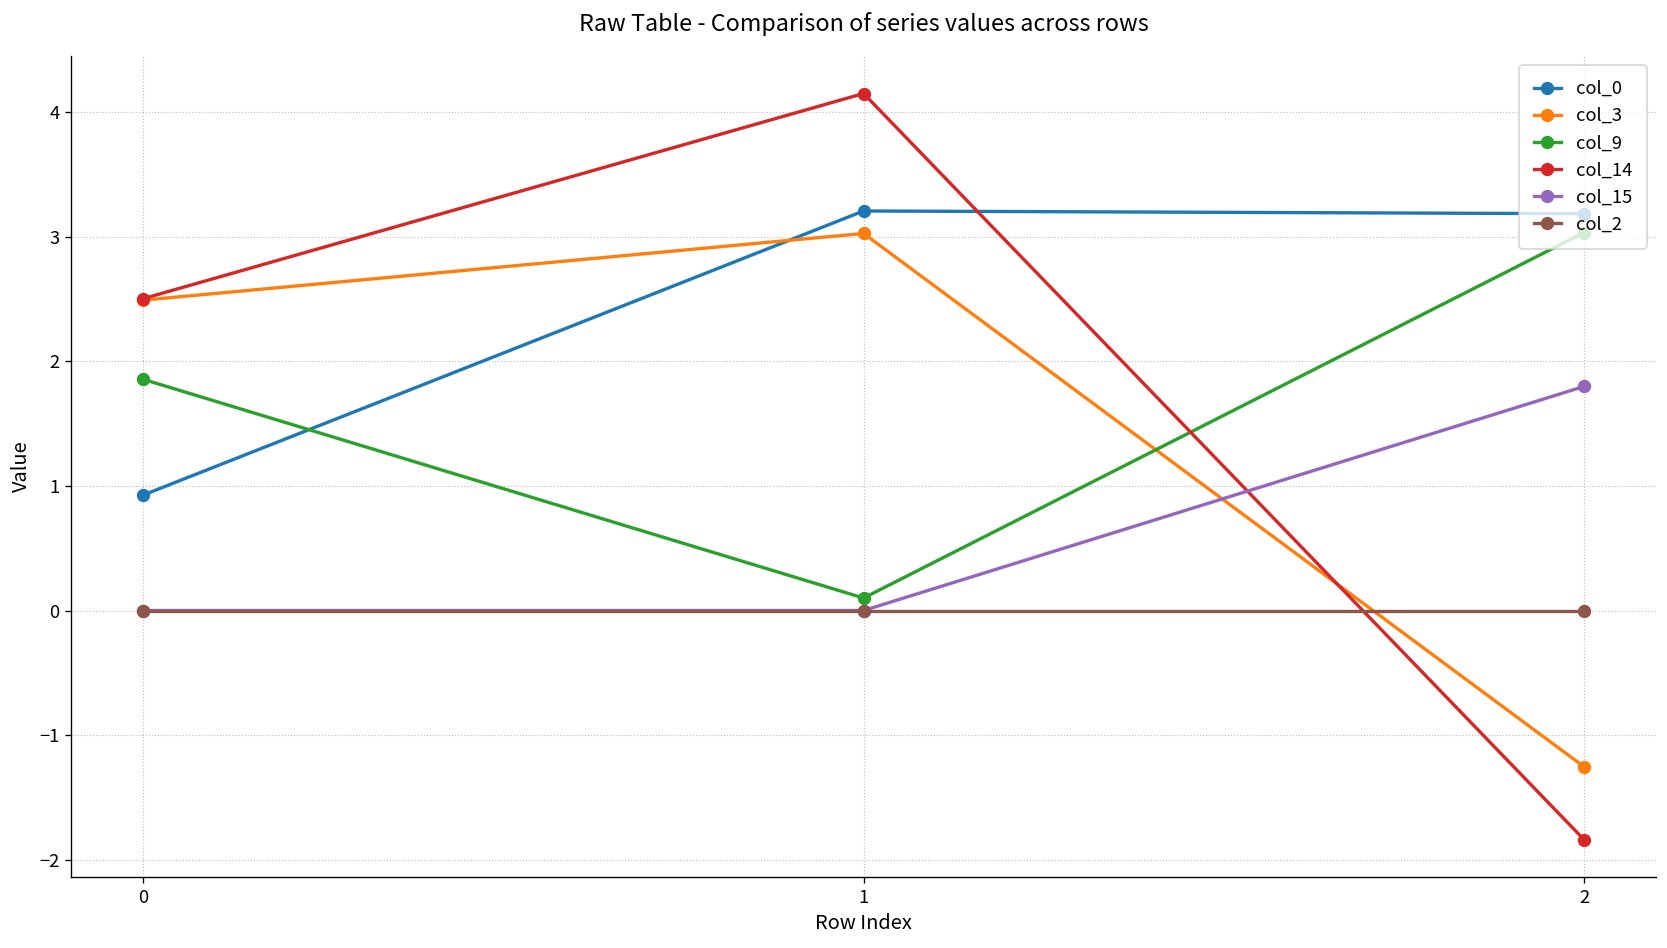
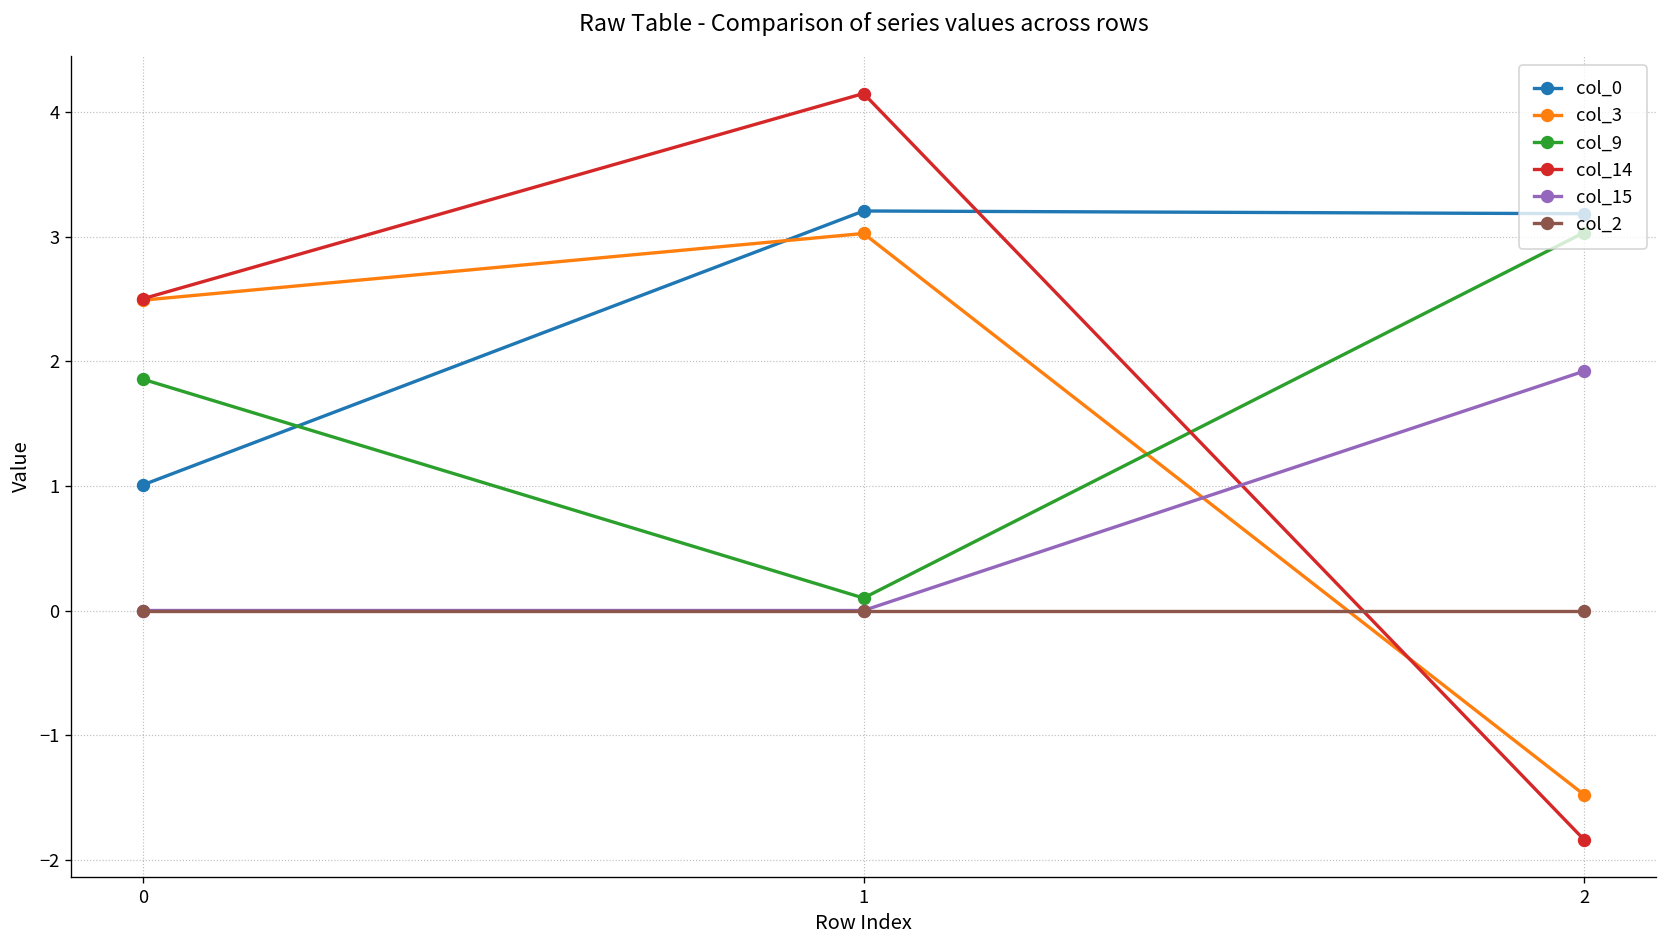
col_0, 0: 0.93 -> 1.01
col_3, 2: -1.25 -> -1.48
col_15, 2: 1.80 -> 1.92
